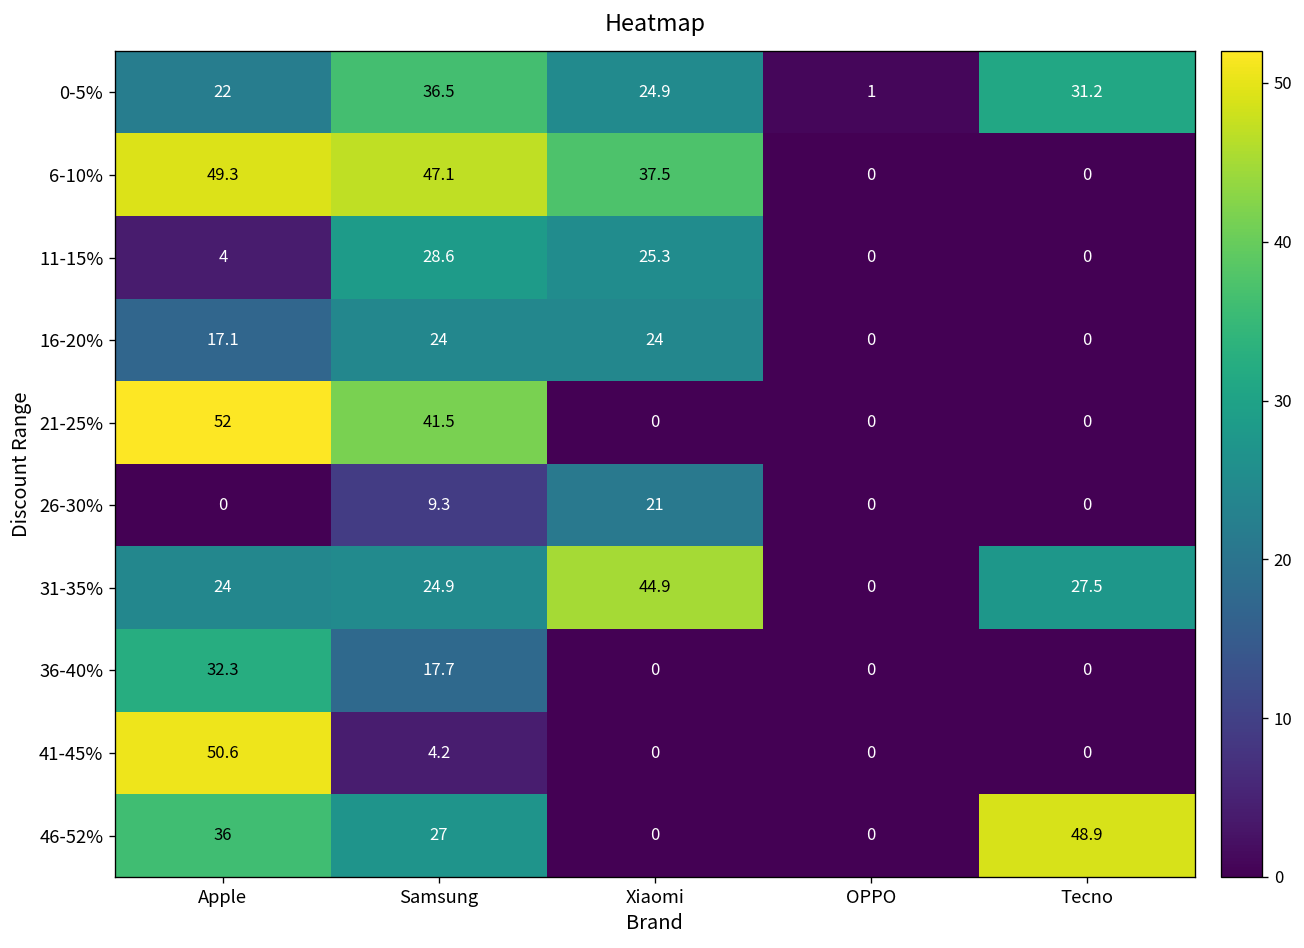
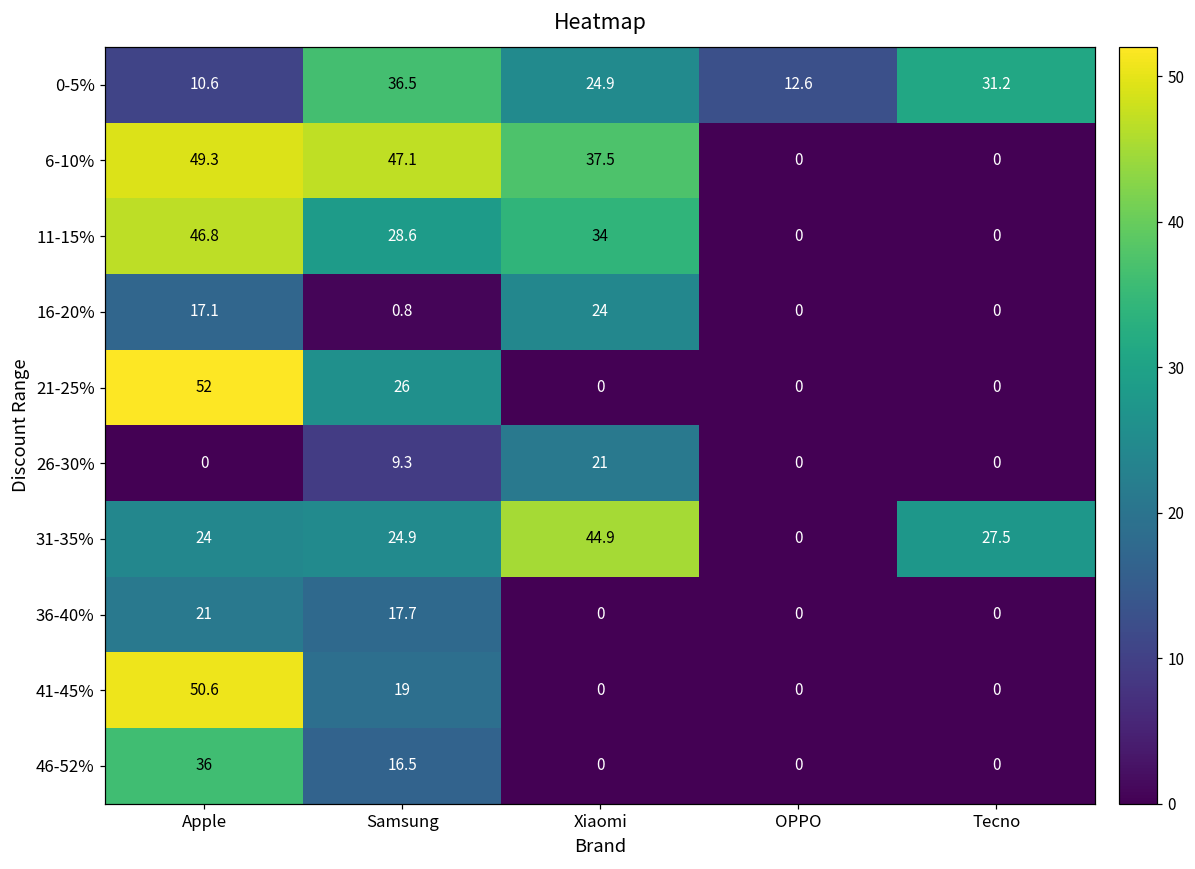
0-5%, Apple: 22 -> 10.6
0-5%, OPPO: 1 -> 12.6
11-15%, Apple: 4 -> 46.8
11-15%, Xiaomi: 25.3 -> 34
16-20%, Samsung: 24 -> 0.8
21-25%, Samsung: 41.5 -> 26
36-40%, Apple: 32.3 -> 21
41-45%, Samsung: 4.2 -> 19
46-52%, Samsung: 27 -> 16.5
46-52%, Tecno: 48.9 -> 0
